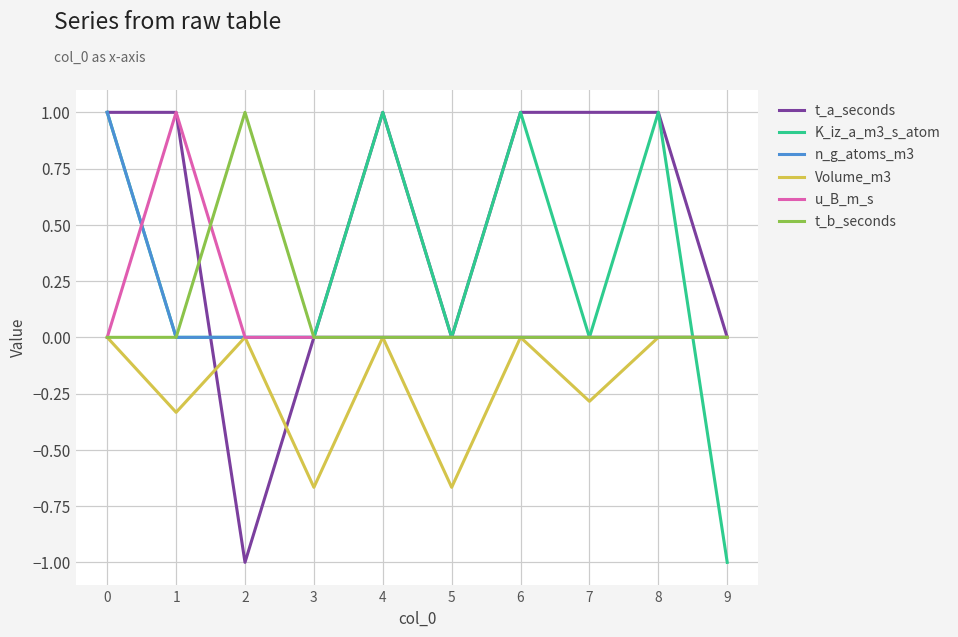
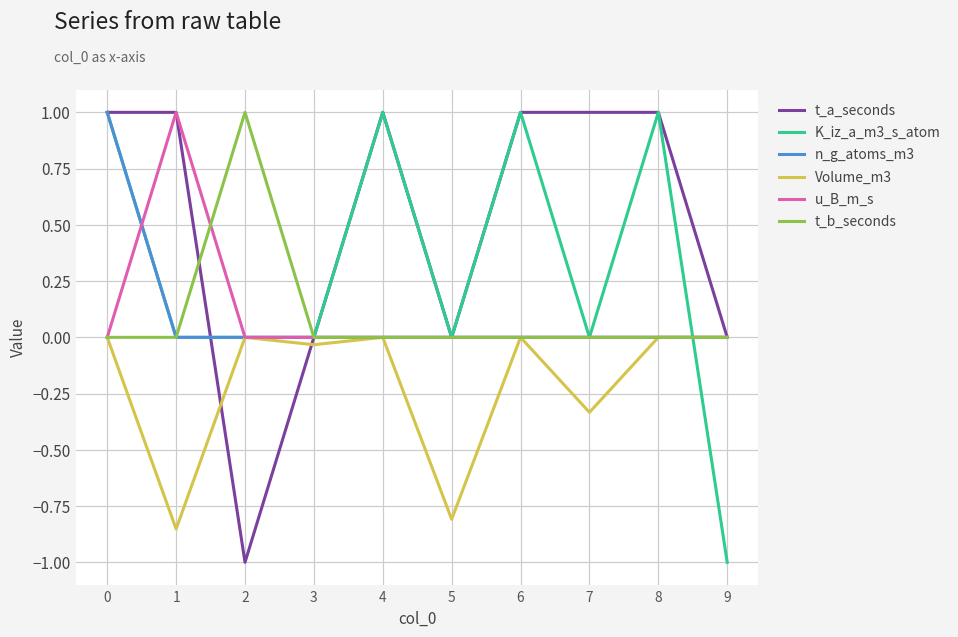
Volume_m3, 1: -0.33 -> -0.85
Volume_m3, 3: -0.67 -> -0.03
Volume_m3, 5: -0.67 -> -0.81
Volume_m3, 7: -0.28 -> -0.33
